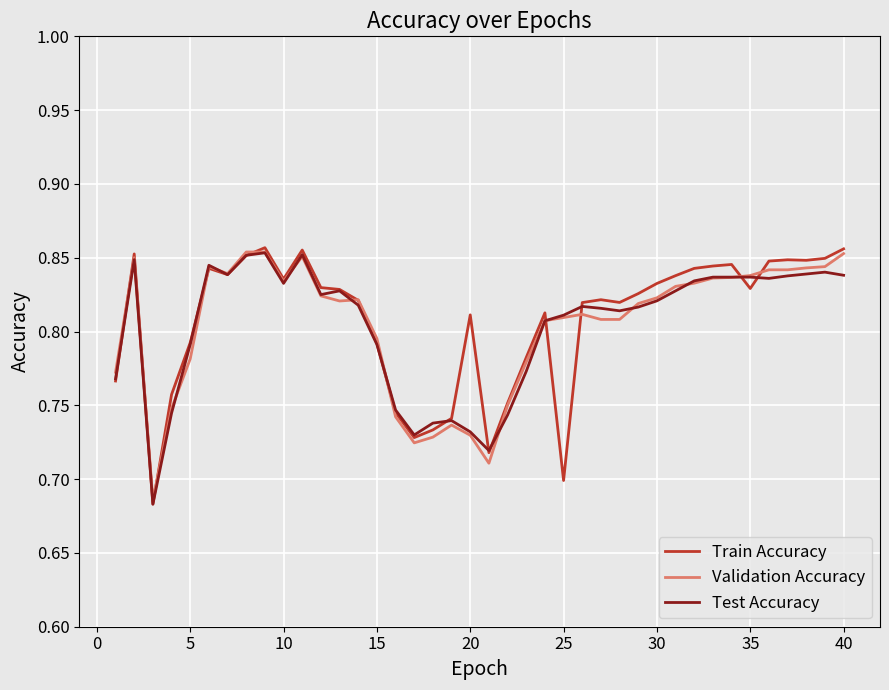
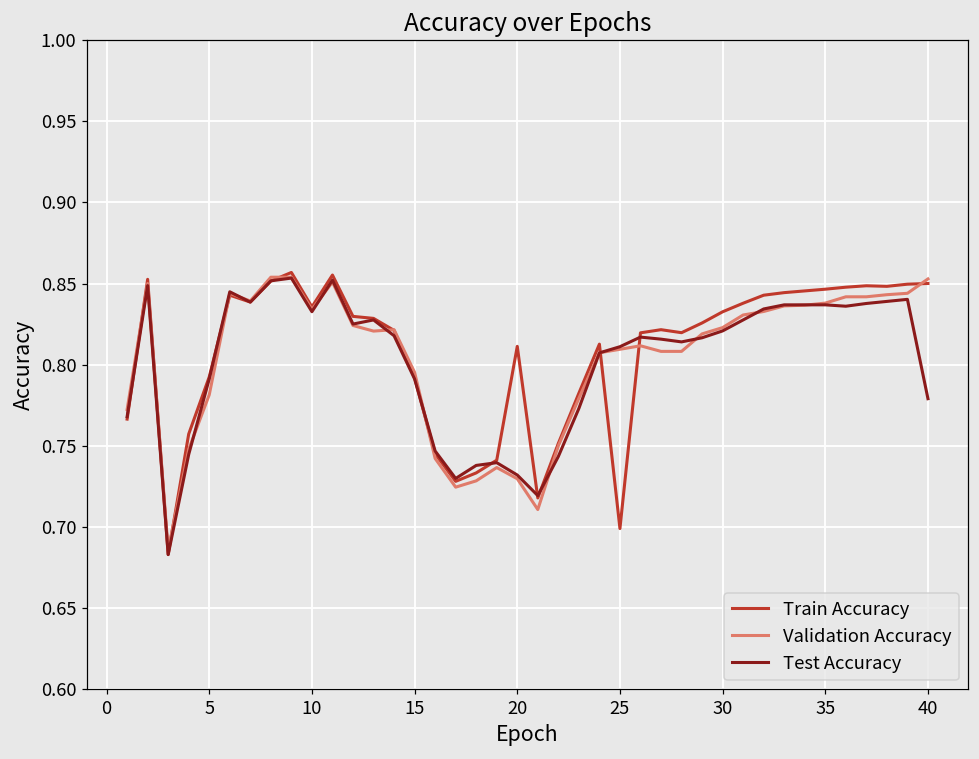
Train Accuracy, 35: 0.829 -> 0.846
Train Accuracy, 40: 0.856 -> 0.850
Test Accuracy, 40: 0.838 -> 0.779
